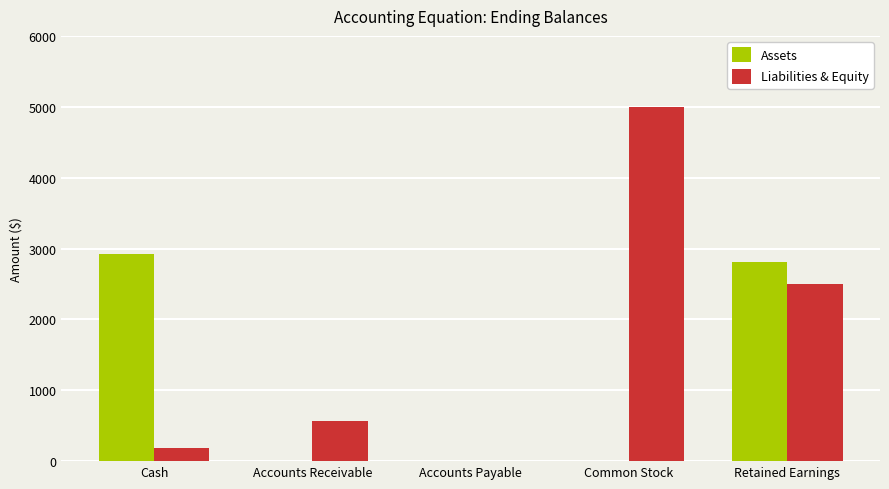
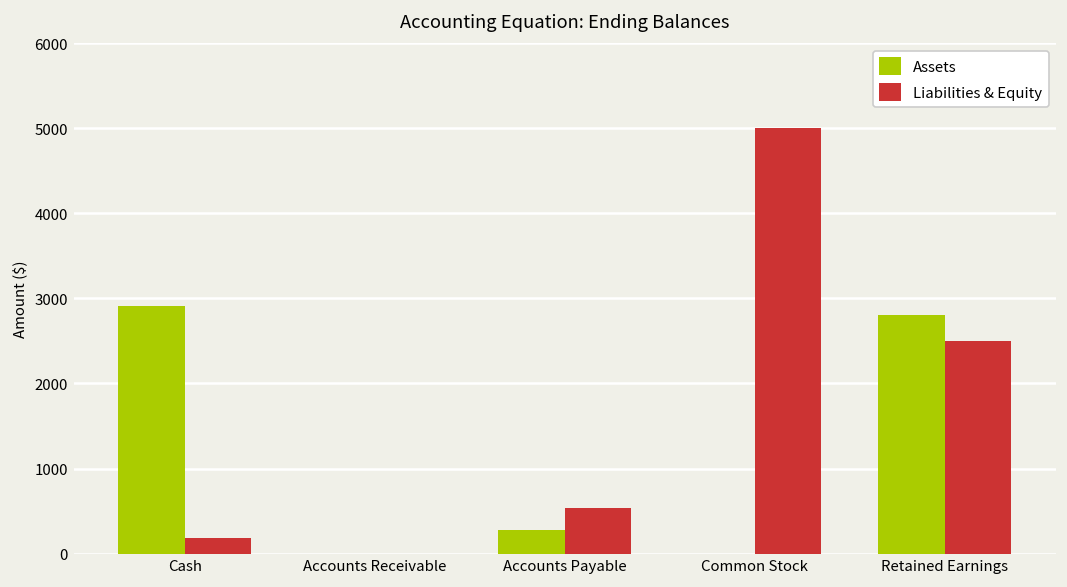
Liabilities & Equity, Accounts Receivable: 600 -> 0
Assets, Accounts Payable: 0 -> 300
Liabilities & Equity, Accounts Payable: 0 -> 500
